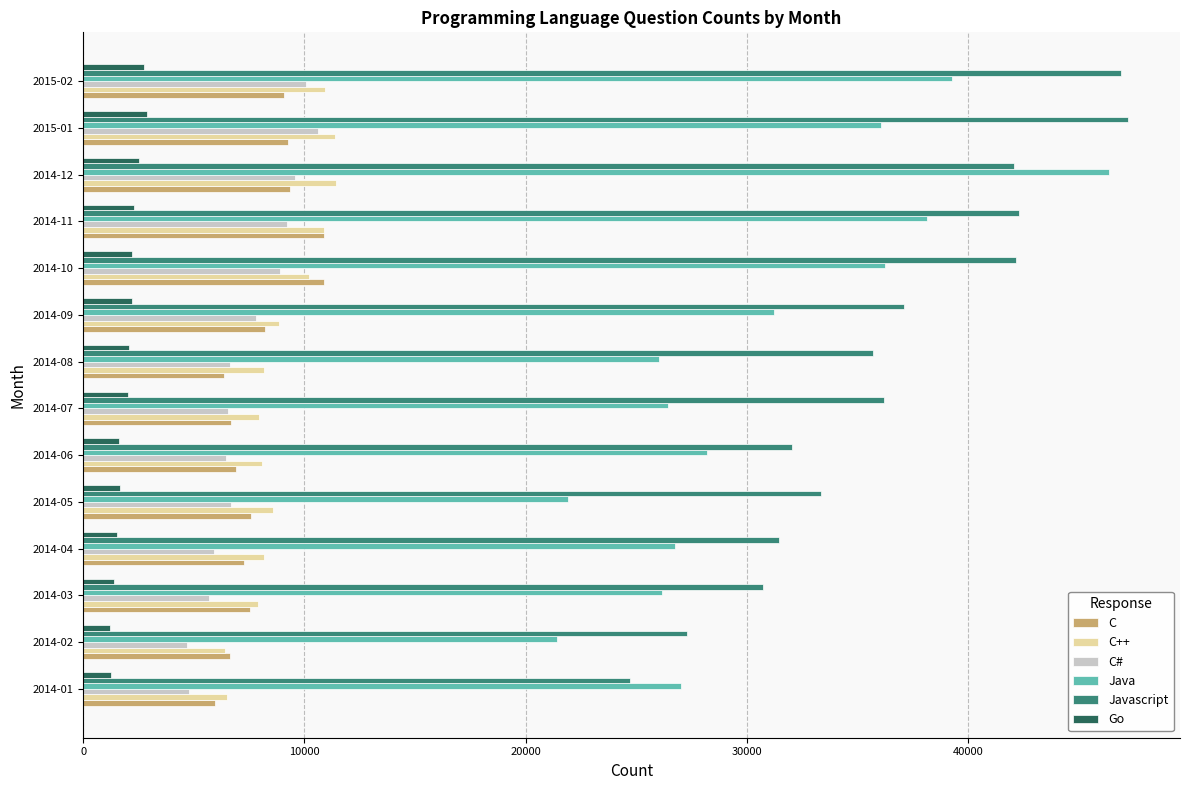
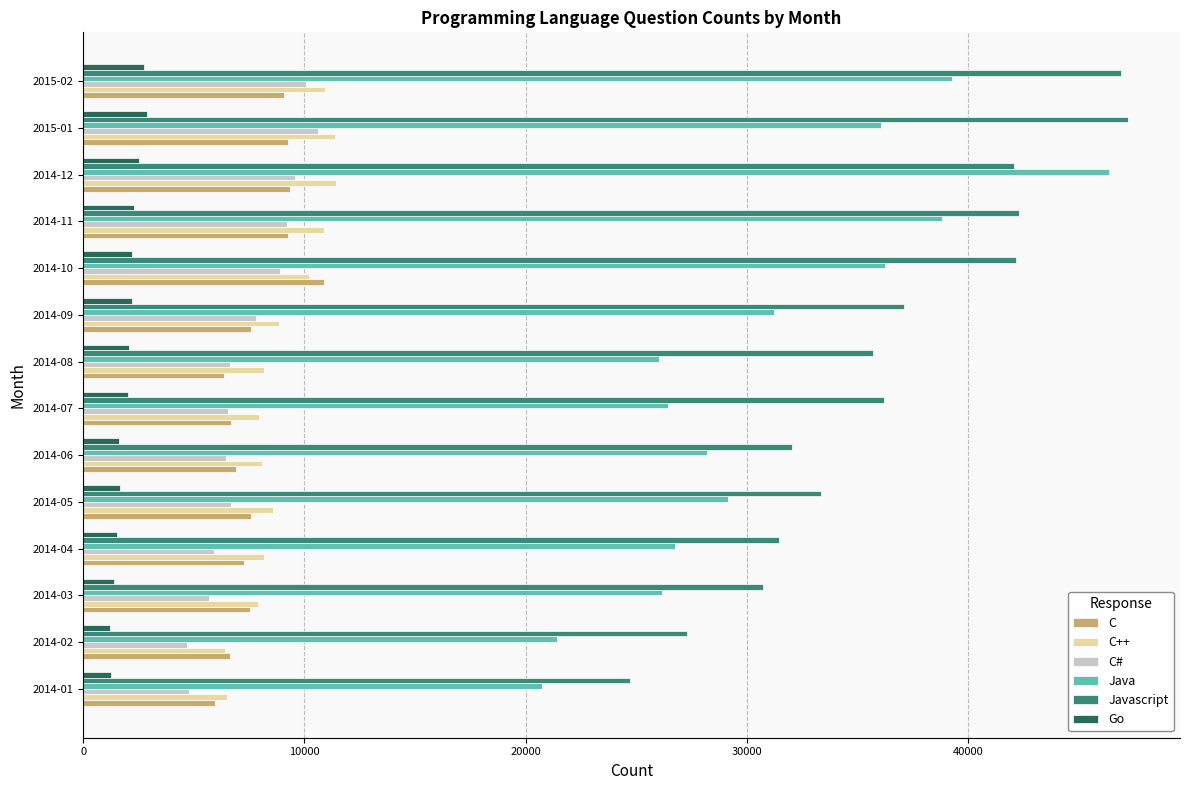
Java, 2014-11: 38100 -> 38800
C, 2014-11: 10900 -> 9300
C, 2014-09: 8200 -> 7600
Java, 2014-05: 21900 -> 29200
Java, 2014-01: 27000 -> 20800
